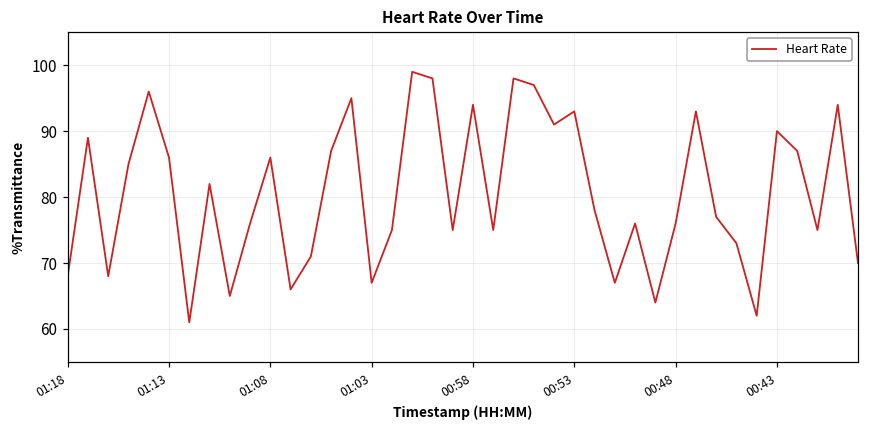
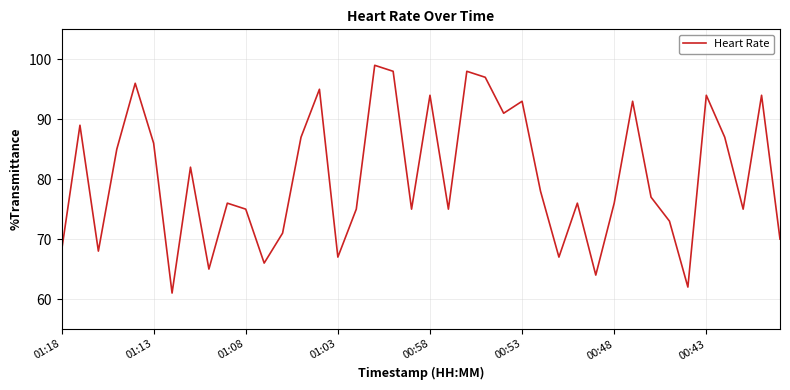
01:08: 86 -> 75
00:43: 90 -> 94
